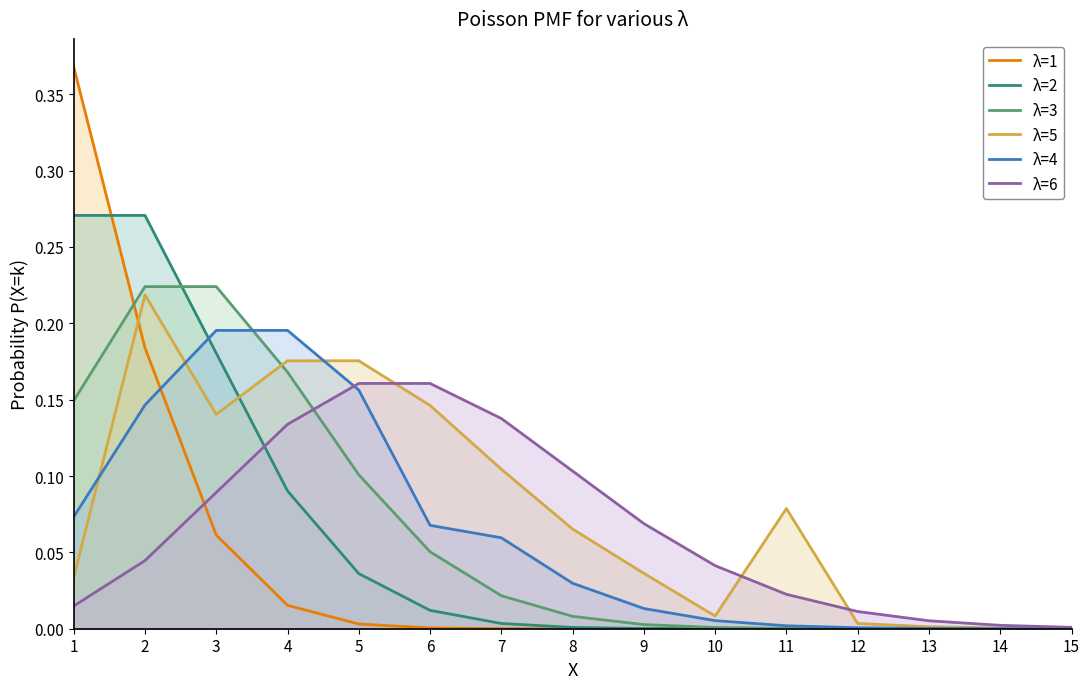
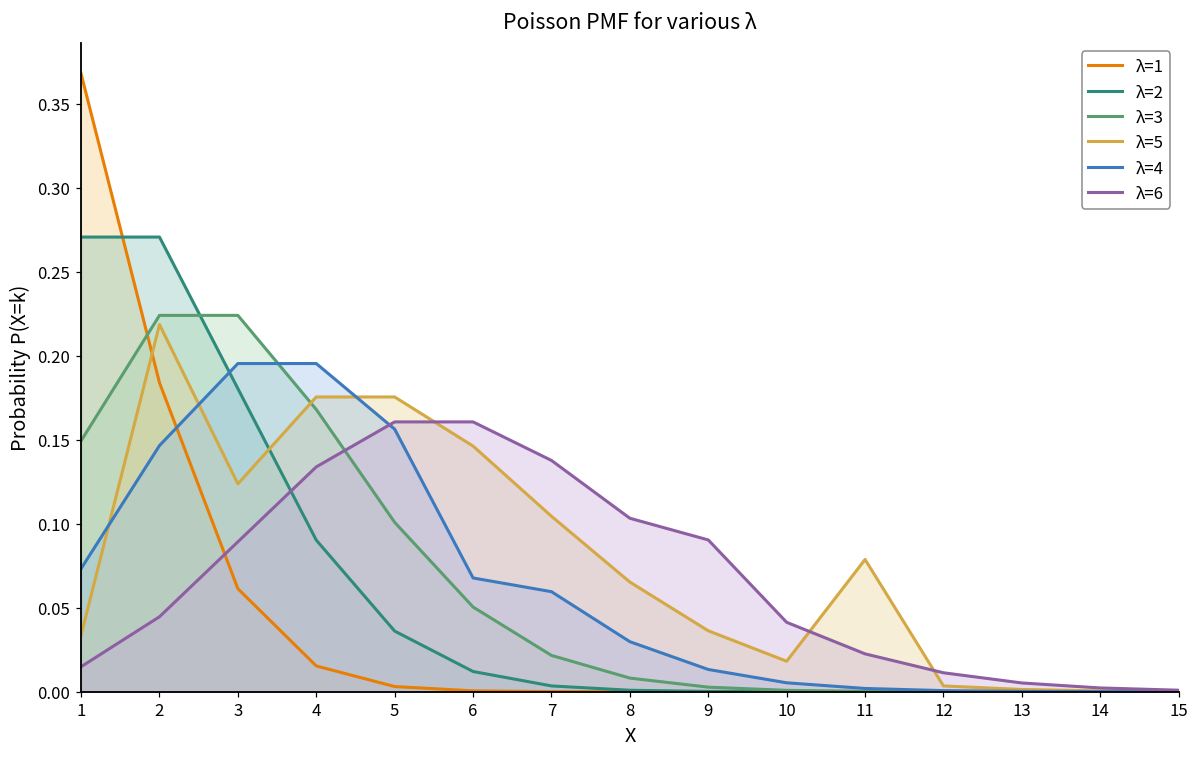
λ=5, 3: 0.140 -> 0.124
λ=6, 9: 0.069 -> 0.090
λ=5, 10: 0.008 -> 0.018
